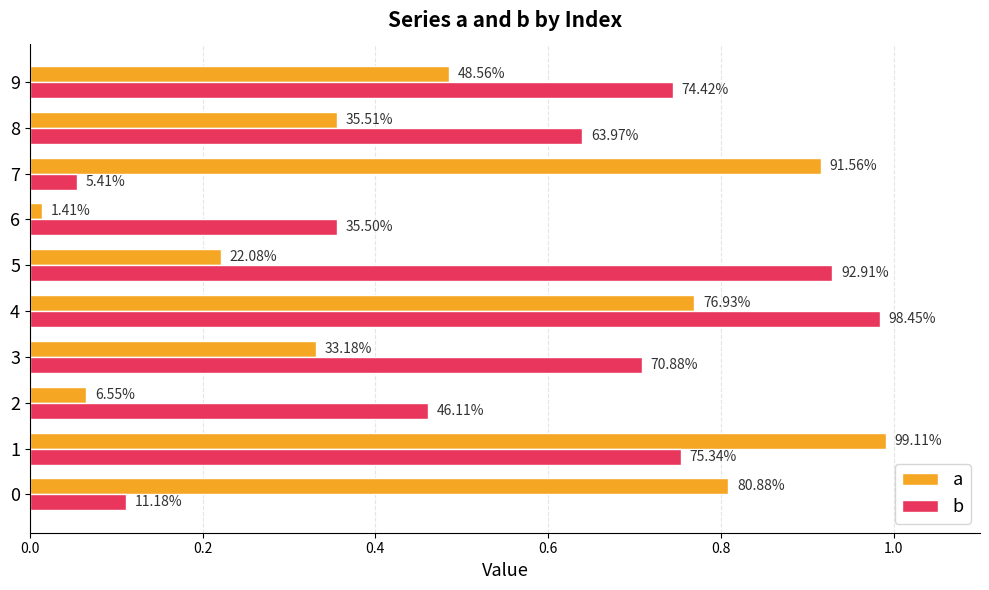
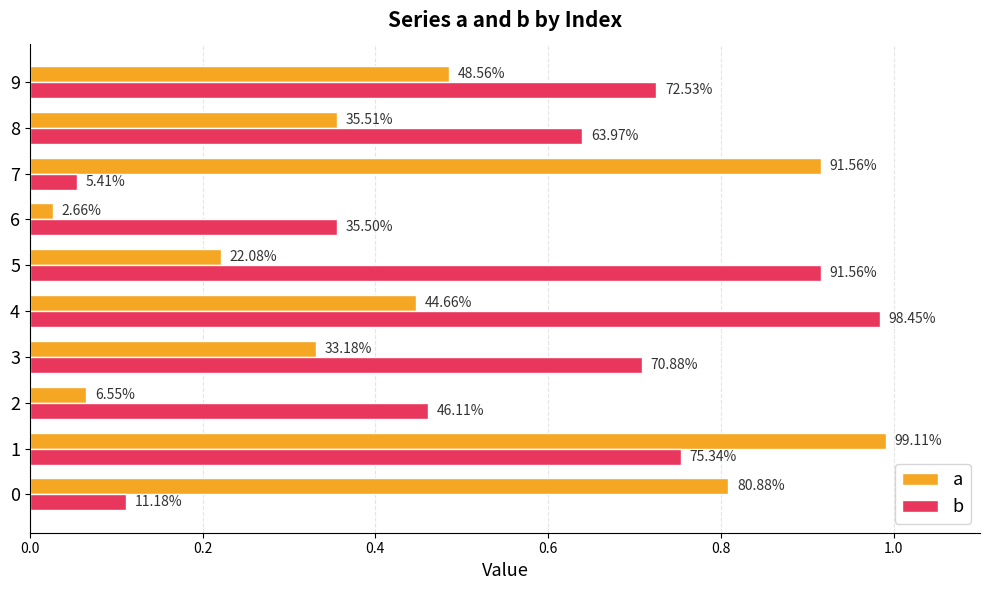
b, 9: 74.42% -> 72.53%
a, 6: 1.41% -> 2.66%
b, 5: 92.91% -> 91.56%
a, 4: 76.93% -> 44.66%
